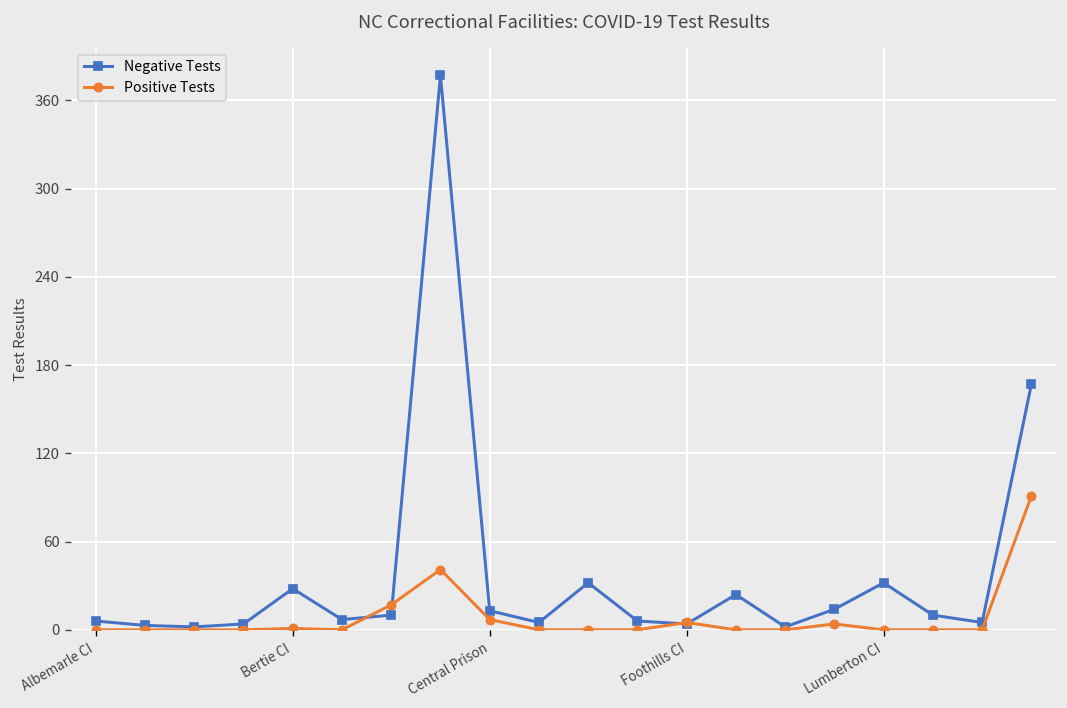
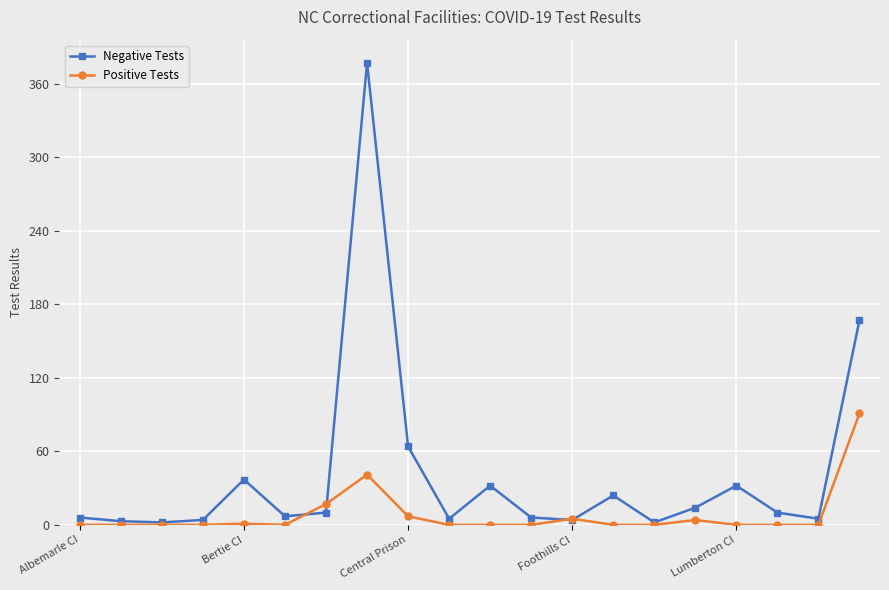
Negative Tests, Bertie CI: 28 -> 37
Negative Tests, Central Prison: 13 -> 64
